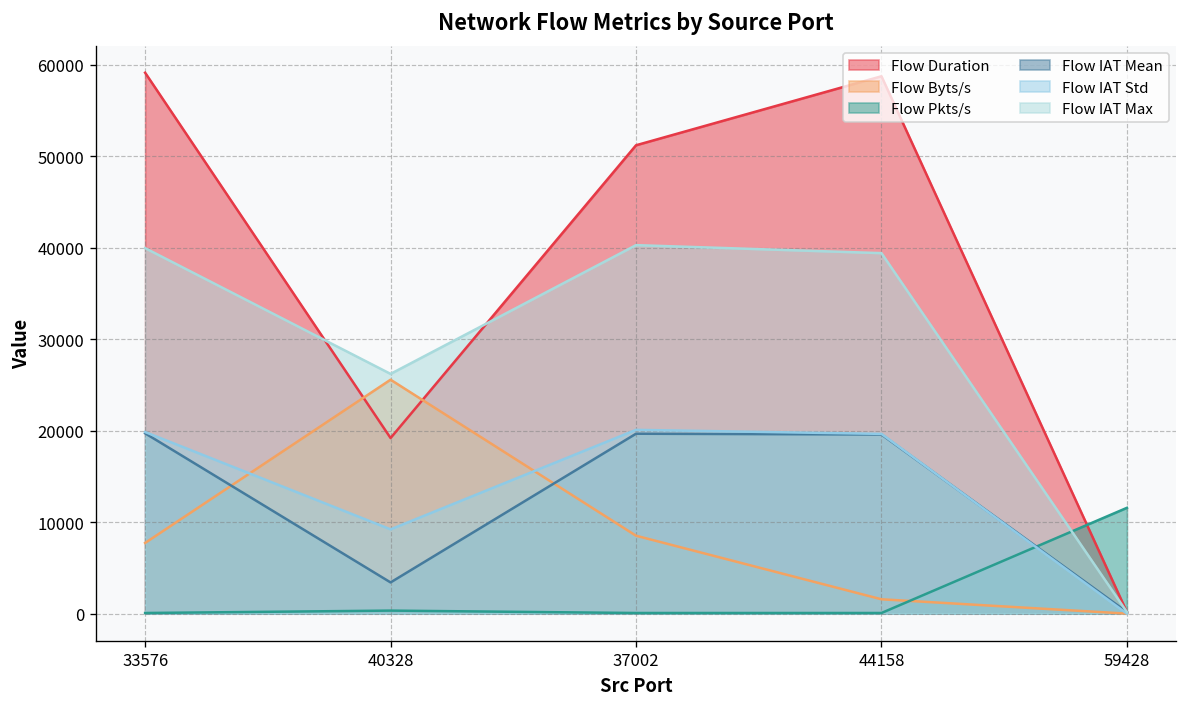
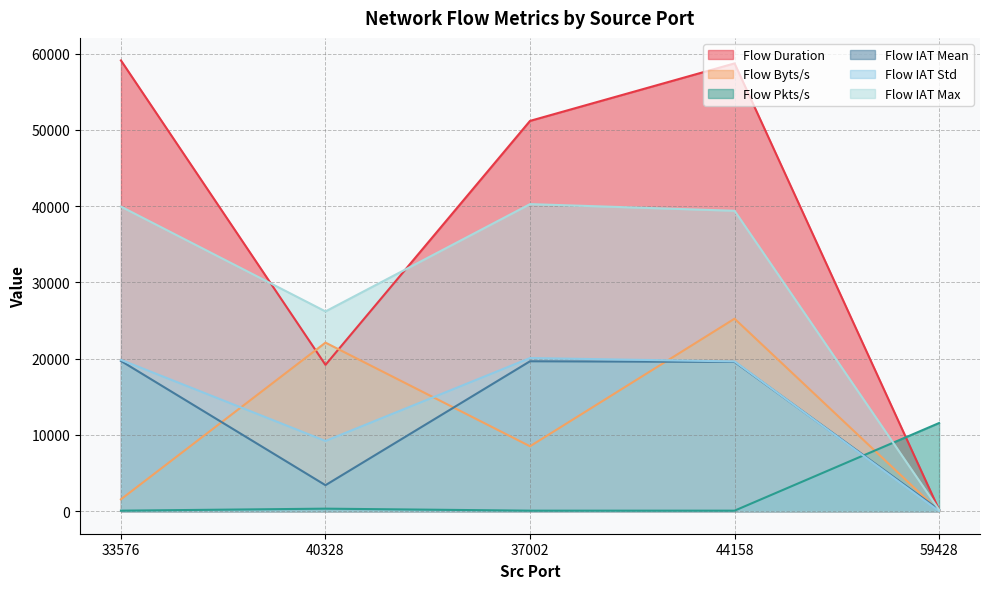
Flow Byts/s, 33576: 8000 -> 2000
Flow Byts/s, 40328: 26000 -> 22000
Flow Byts/s, 44158: 2000 -> 25000
